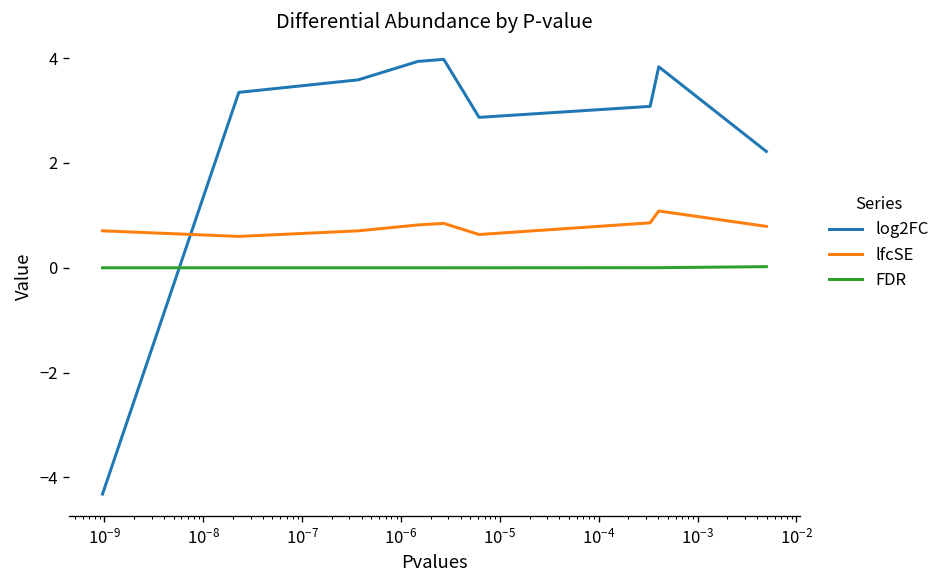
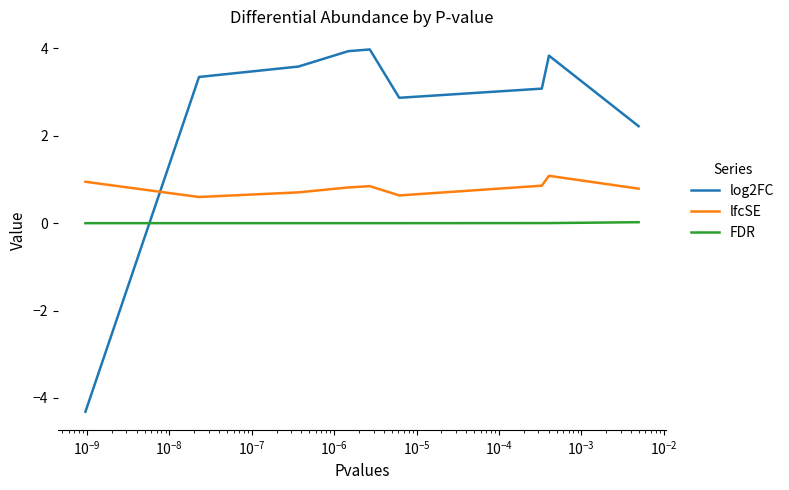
lfcSE, 10^-9: 0.7 -> 0.9
